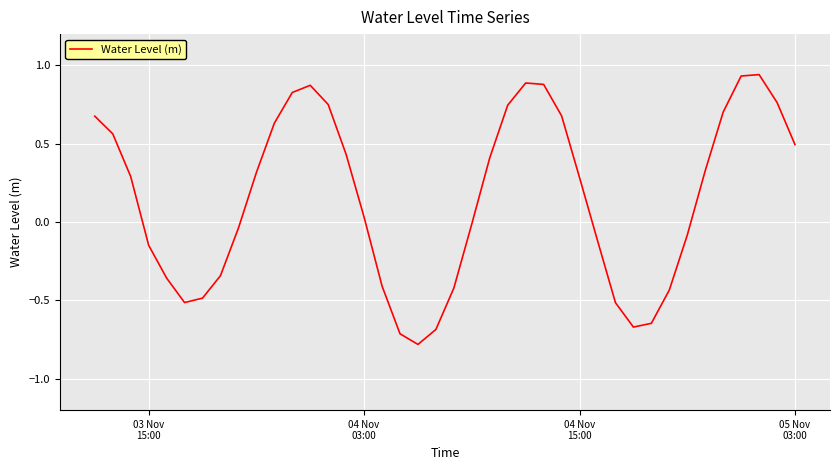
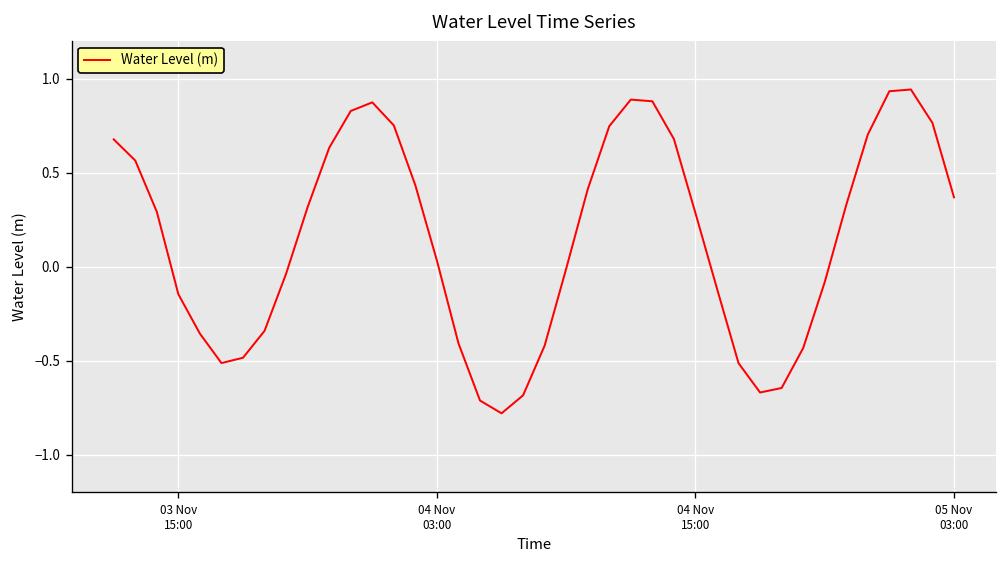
05 Nov 03:00: 0.49 -> 0.37
